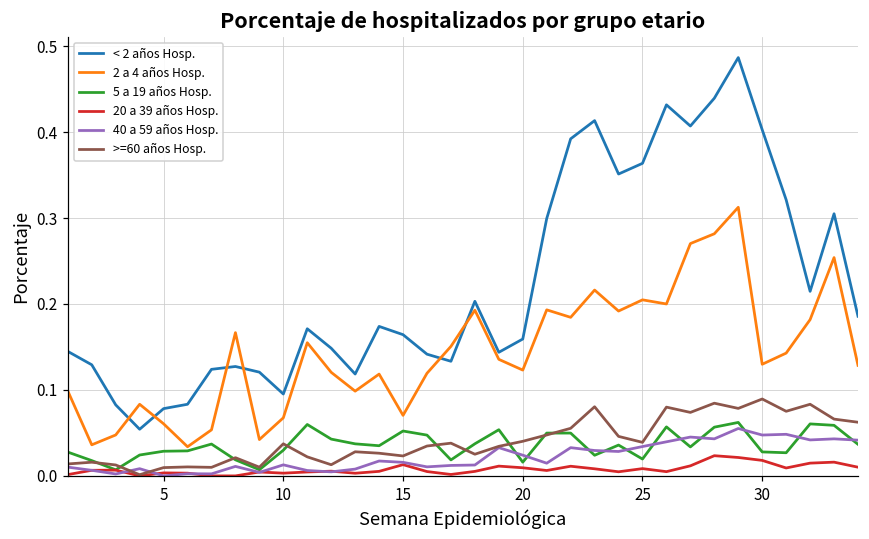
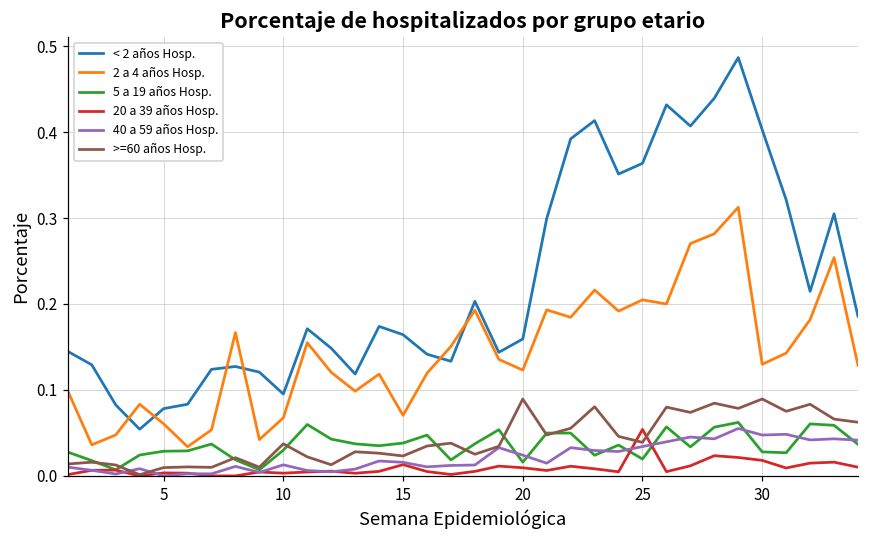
5 a 19 años Hosp., 15: 0.05 -> 0.04
>=60 años Hosp., 20: 0.04 -> 0.09
20 a 39 años Hosp., 25: 0.01 -> 0.05
